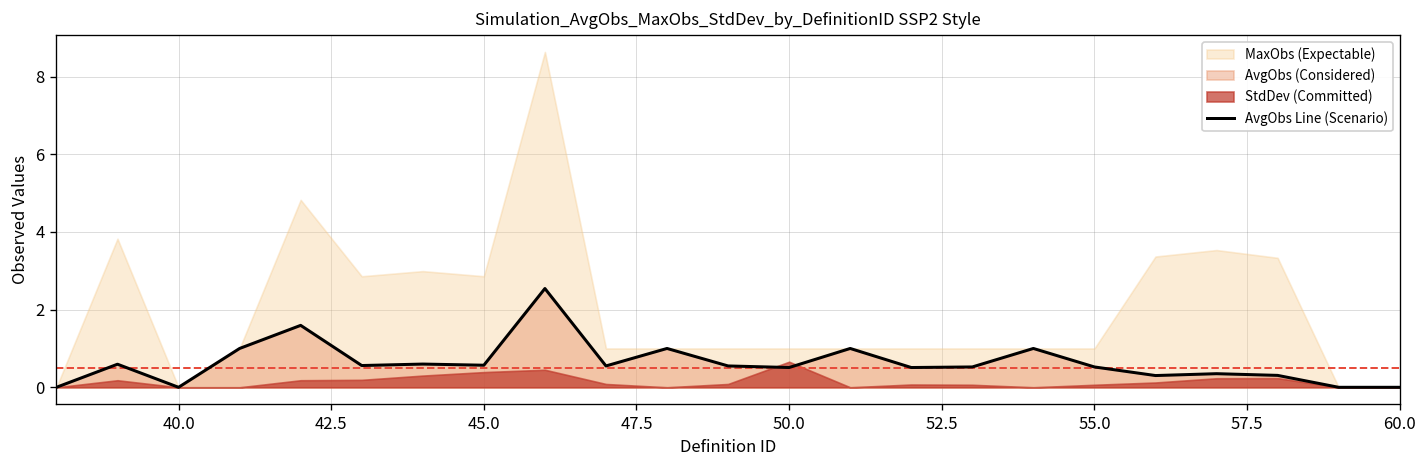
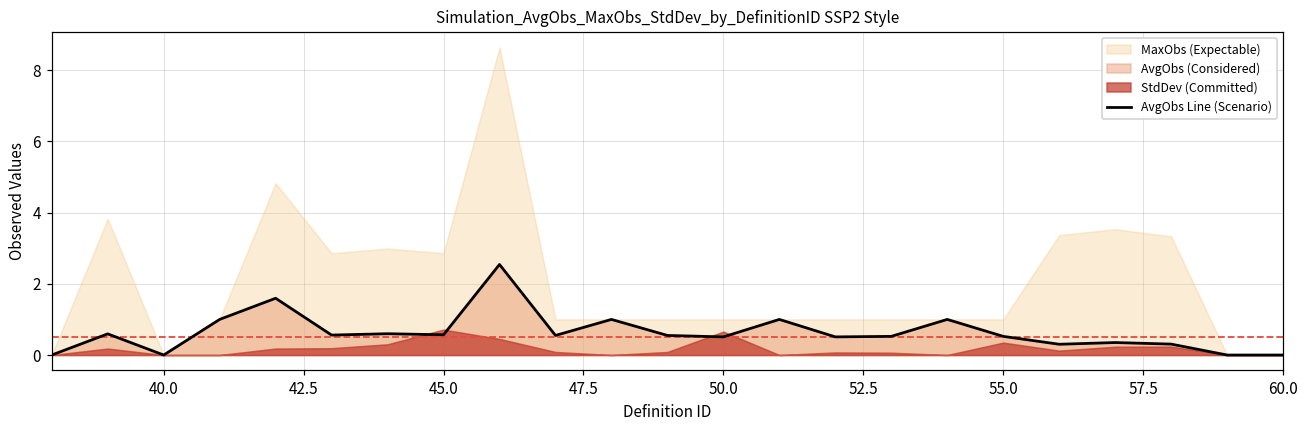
StdDev (Committed), 45.0: 0.4 -> 0.7
StdDev (Committed), 55.0: 0.1 -> 0.3
